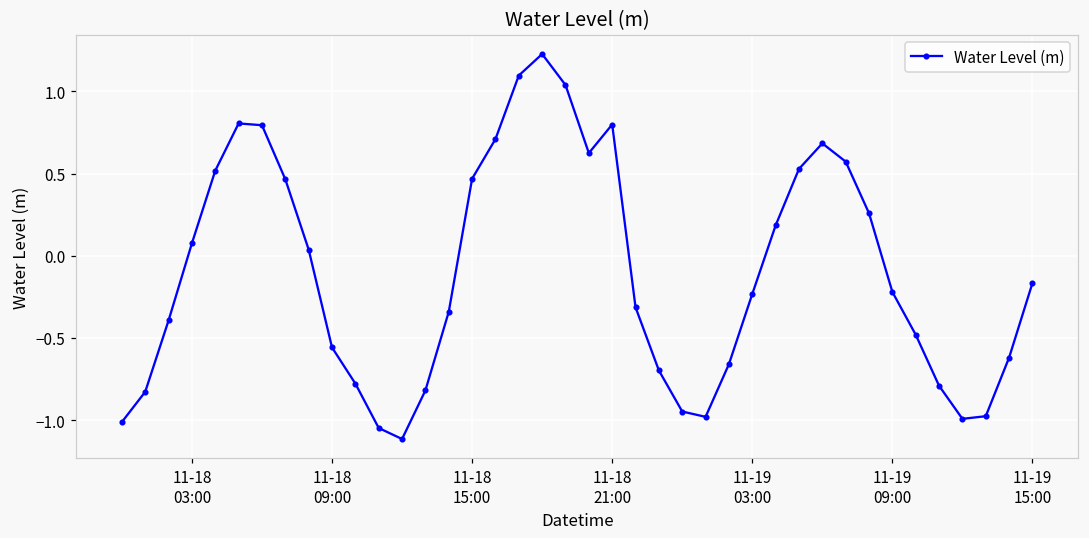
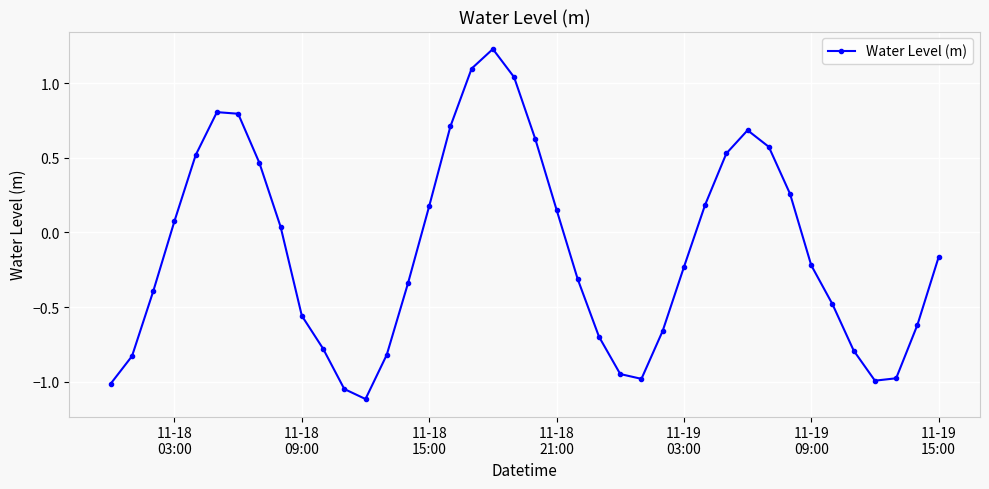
11-18 15:00: 0.47 -> 0.18
11-18 21:00: 0.80 -> 0.15
